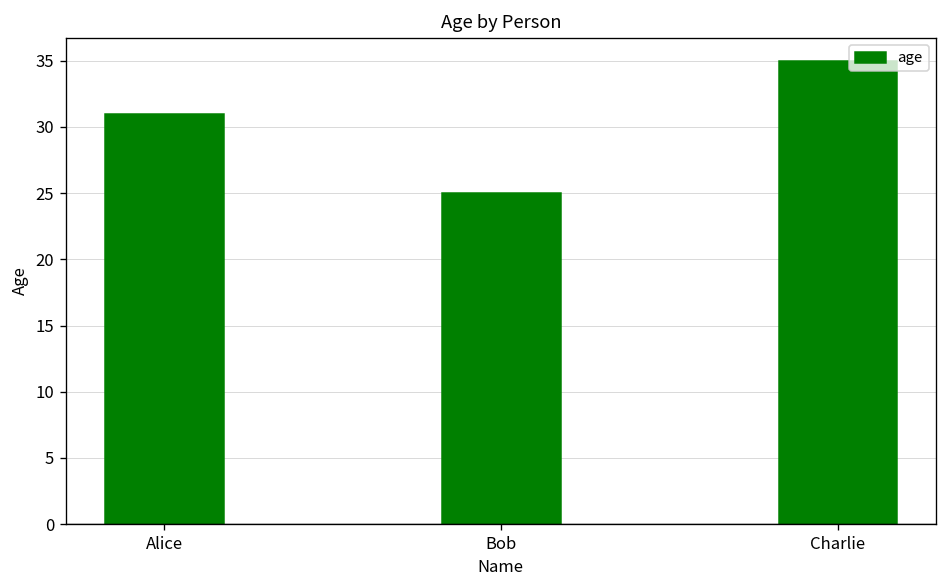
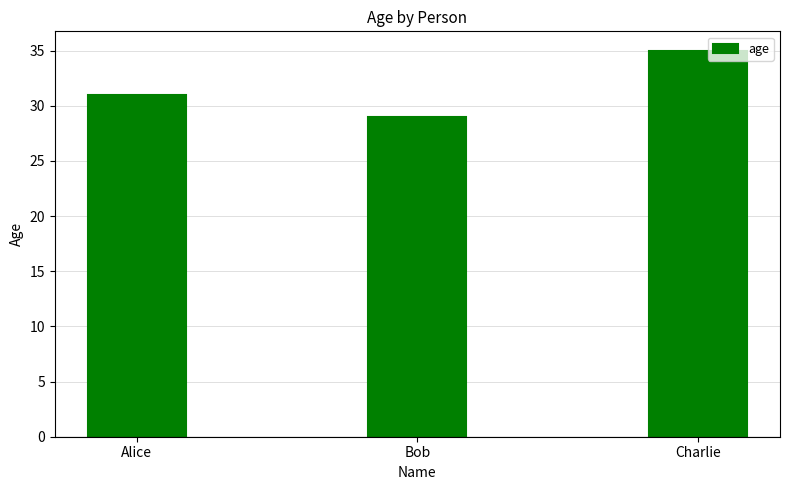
Bob: 25 -> 29
